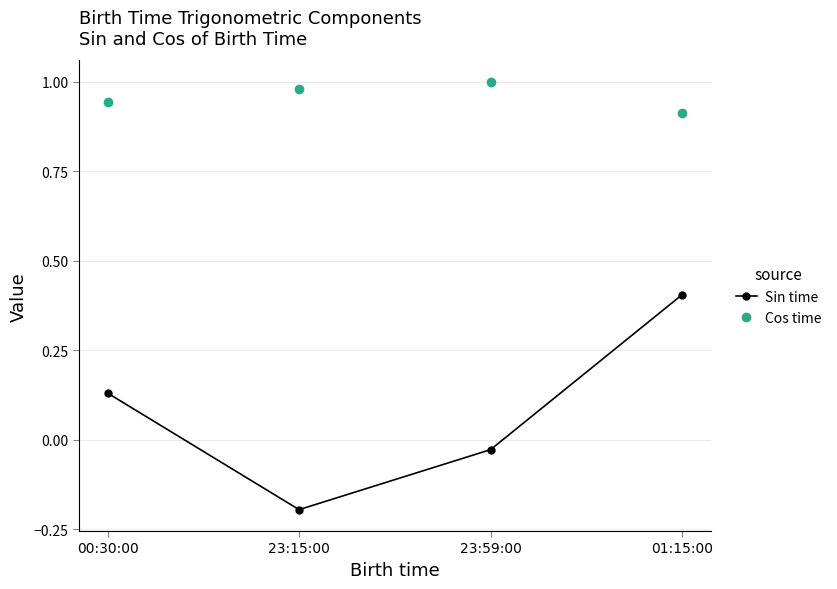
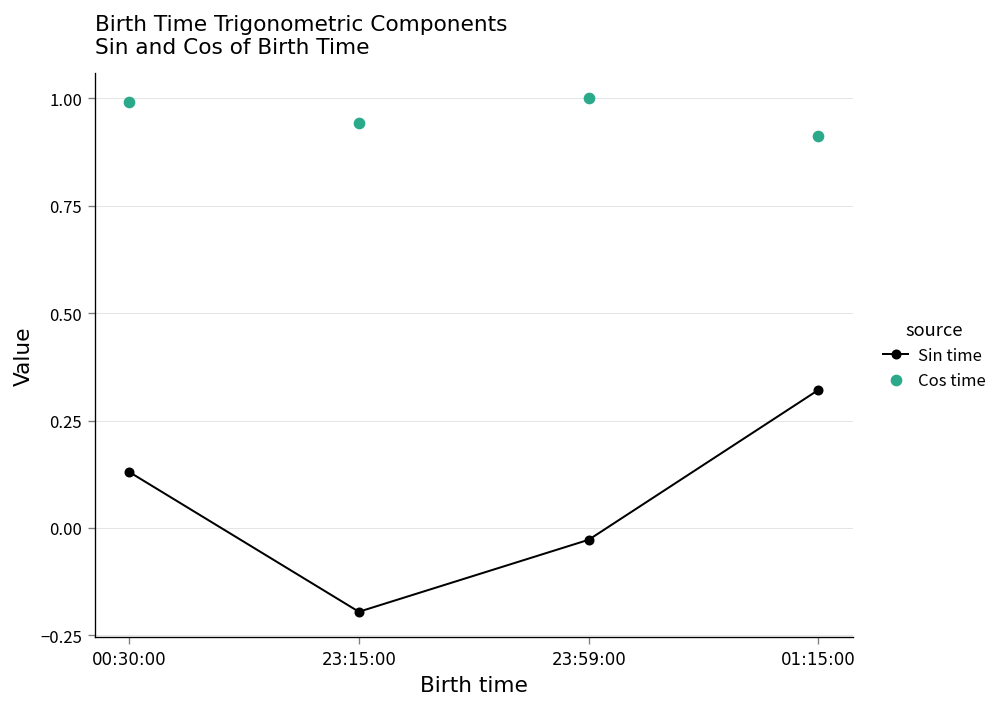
Cos time, 00:30:00: 0.94 -> 0.99
Cos time, 23:15:00: 0.98 -> 0.94
Sin time, 01:15:00: 0.41 -> 0.32
